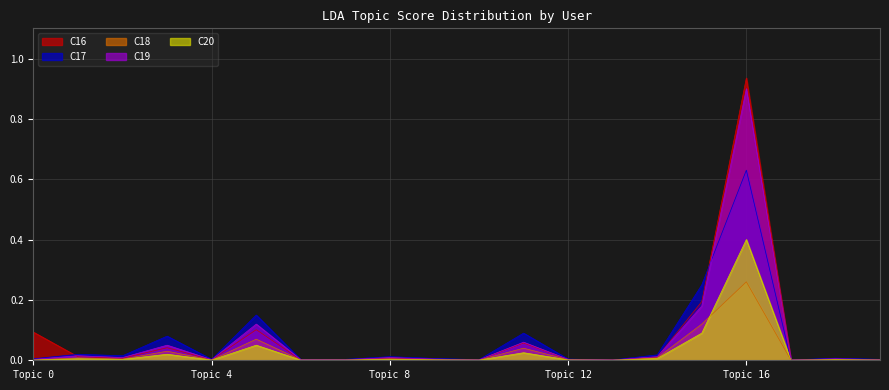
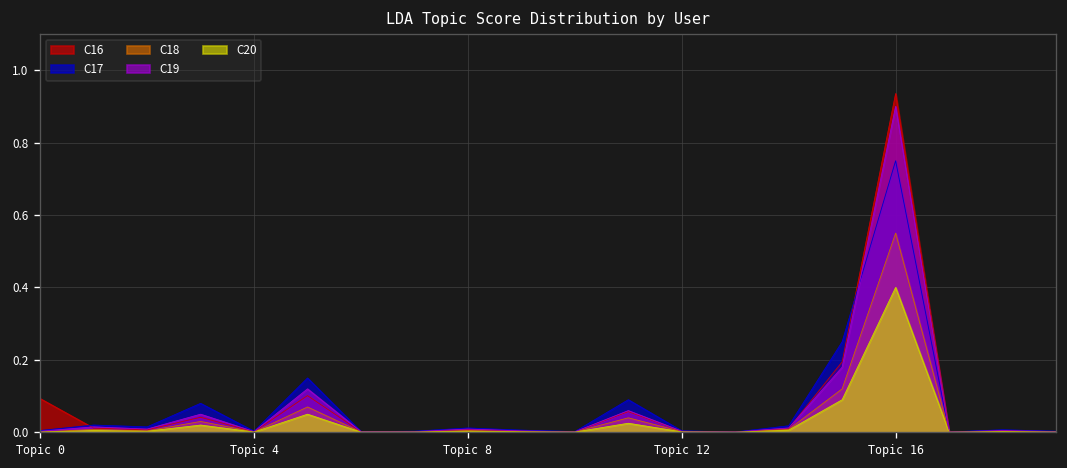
C17, Topic 16: 0.63 -> 0.75
C18, Topic 16: 0.26 -> 0.55
